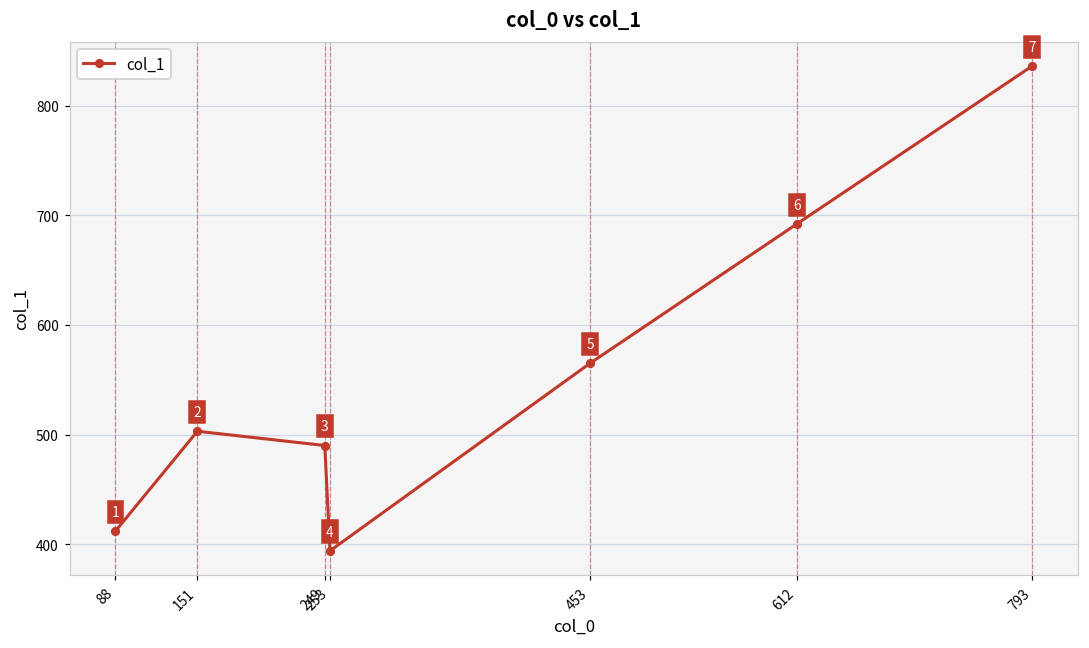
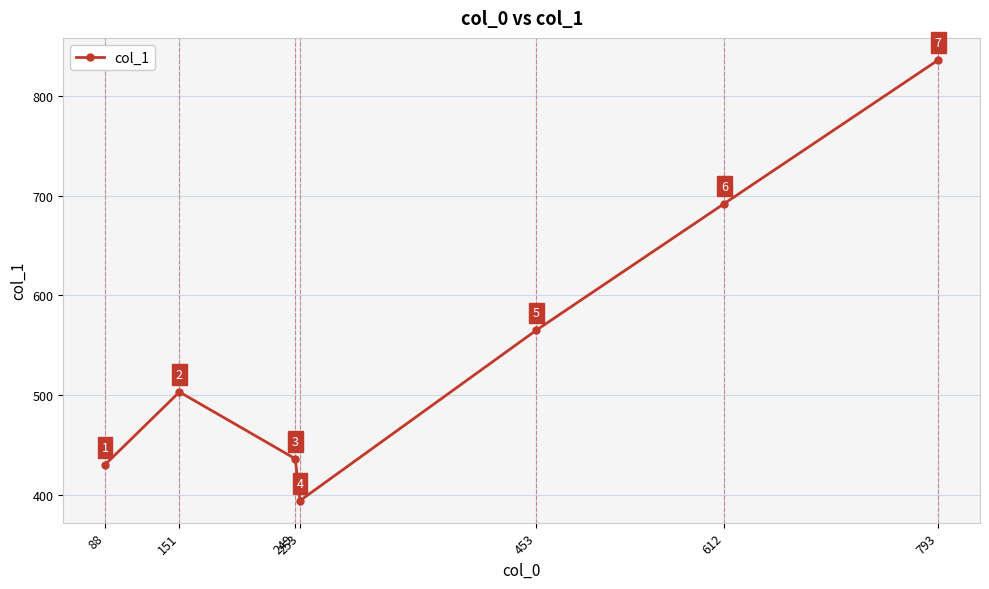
88: 410 -> 430
249: 490 -> 440
